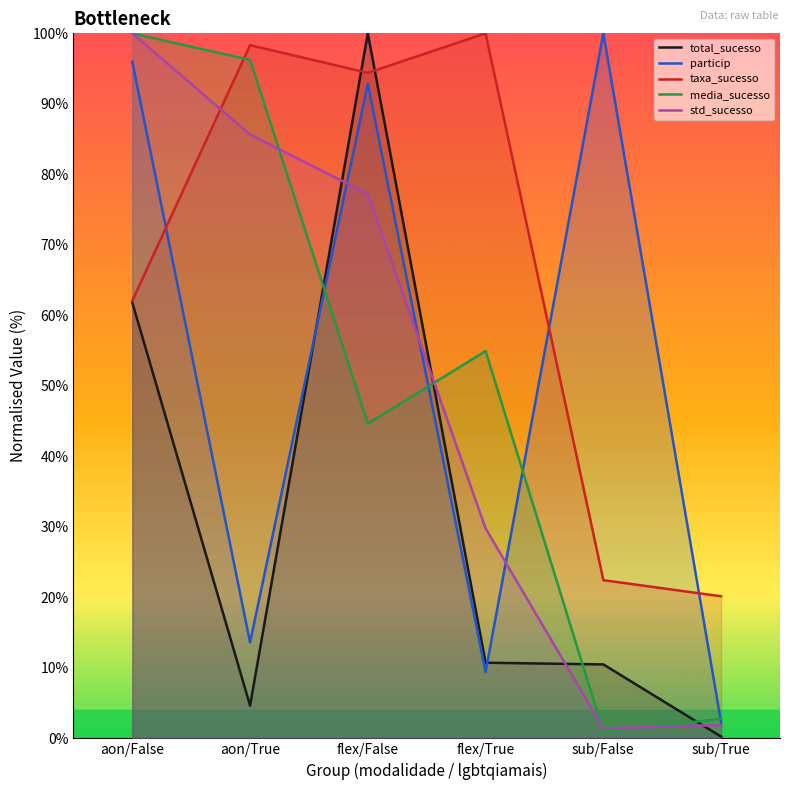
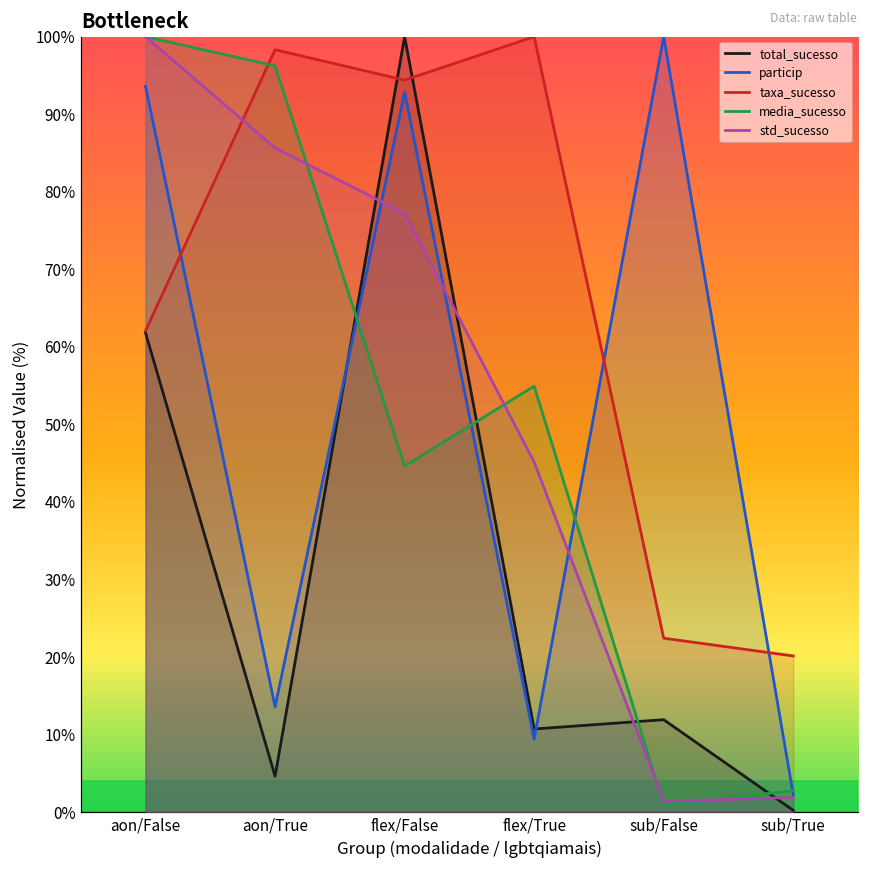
particip, aon/False: 96% -> 94%
std_sucesso, flex/True: 30% -> 45%
total_sucesso, sub/False: 10% -> 12%
